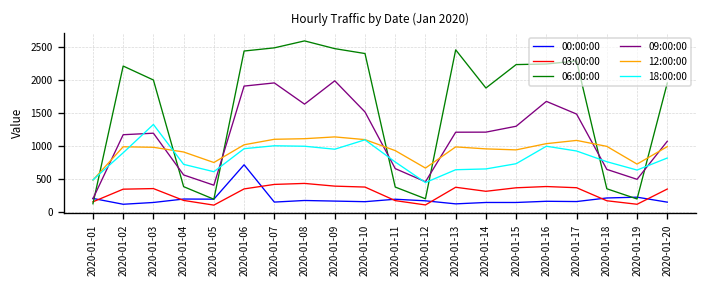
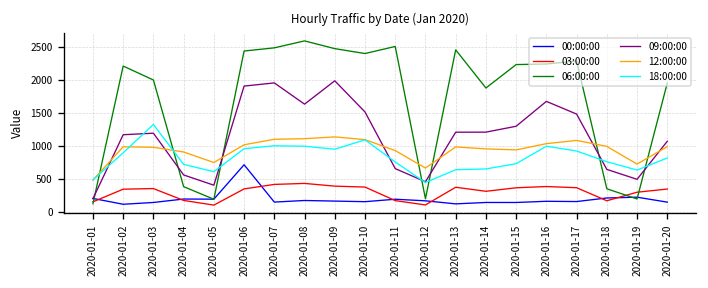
06:00:00, 2020-01-11: 400 -> 2500
03:00:00, 2020-01-19: 100 -> 300
